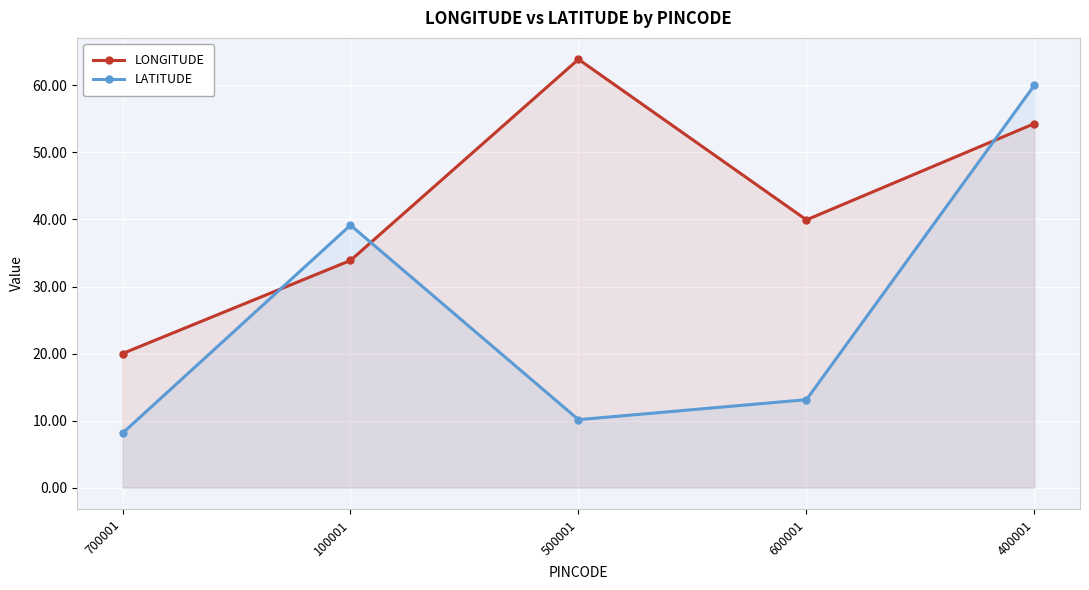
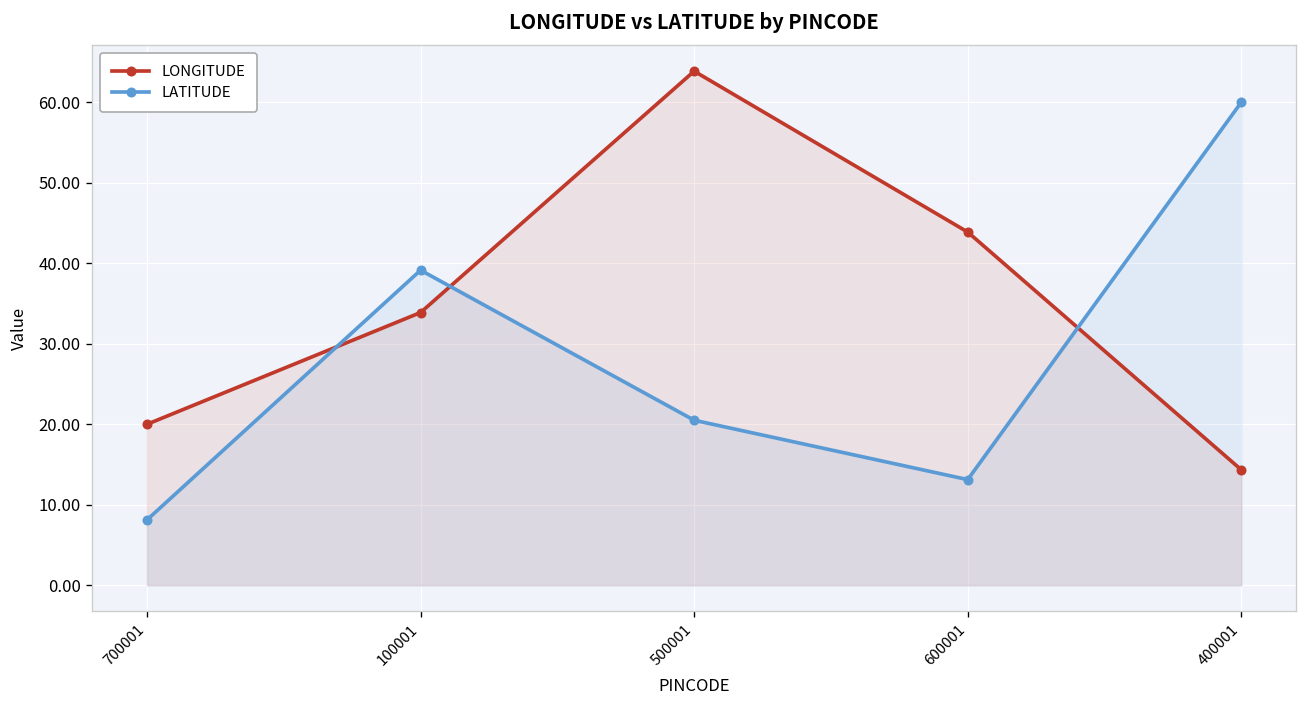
LATITUDE, 500001: 10 -> 21
LONGITUDE, 600001: 40 -> 44
LONGITUDE, 400001: 54 -> 14
